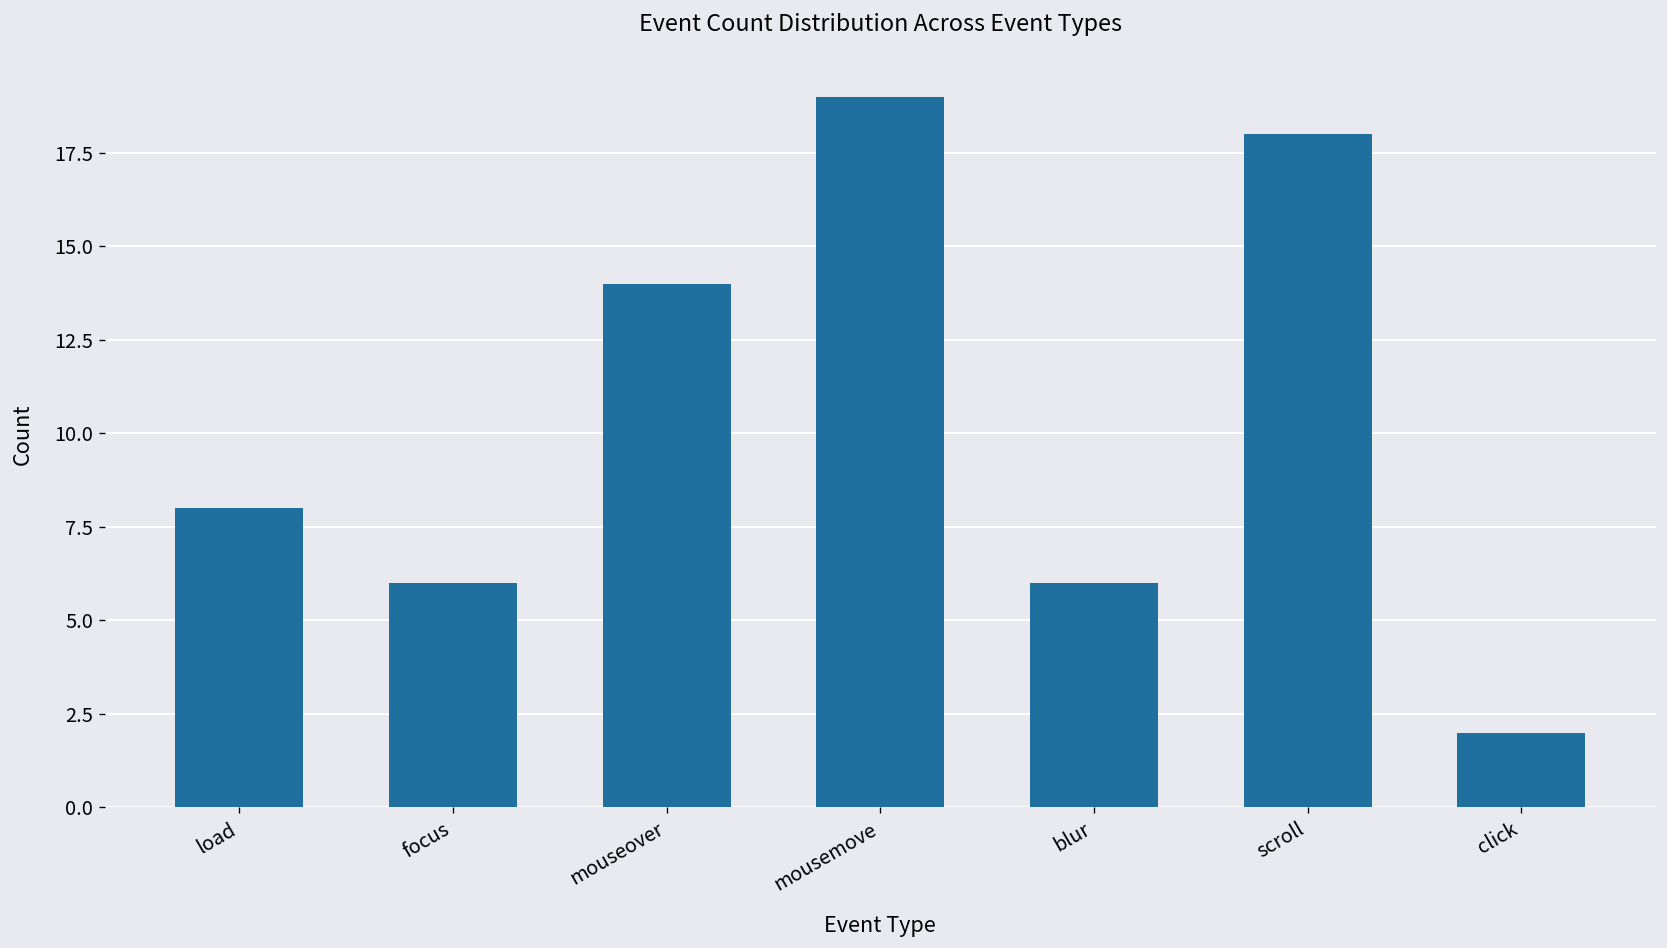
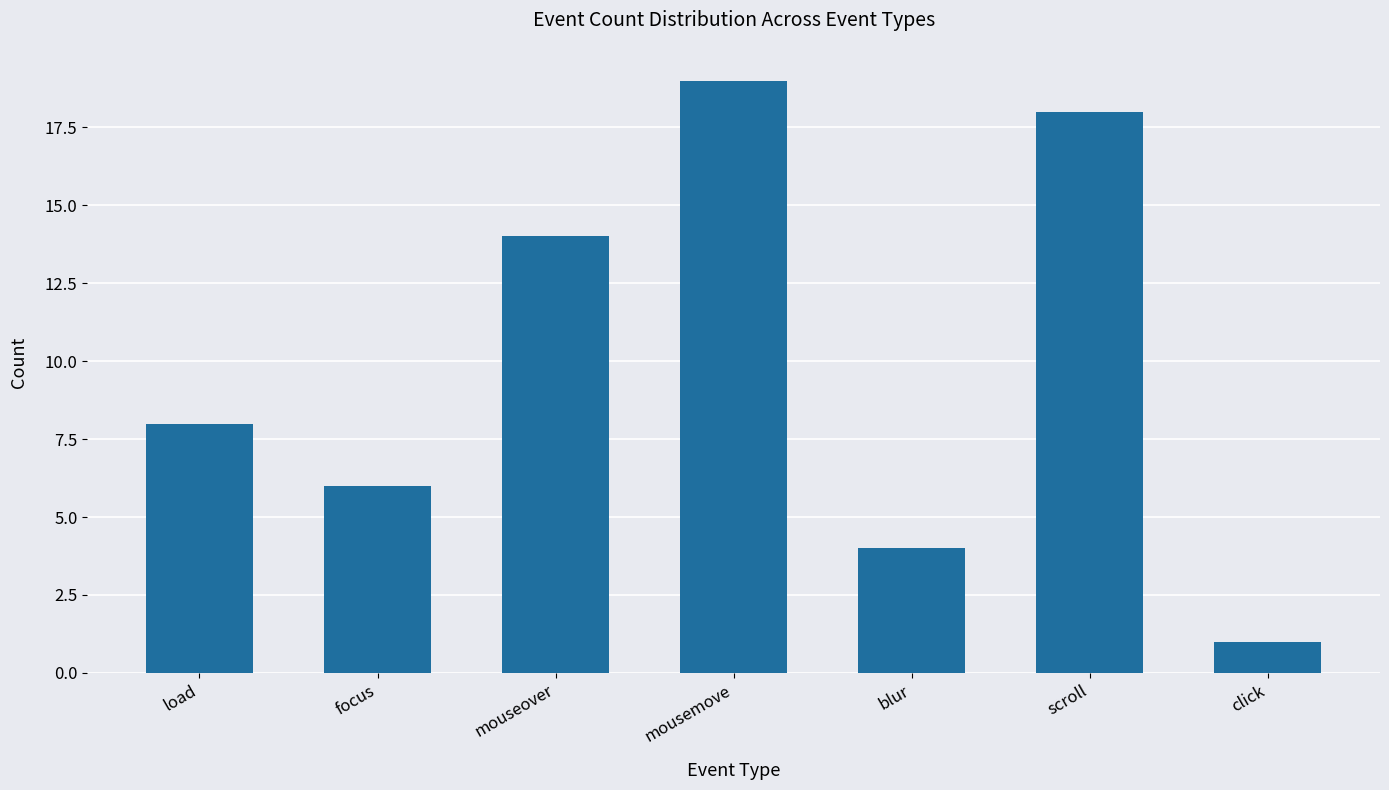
blur: 6 -> 4
click: 2 -> 1
